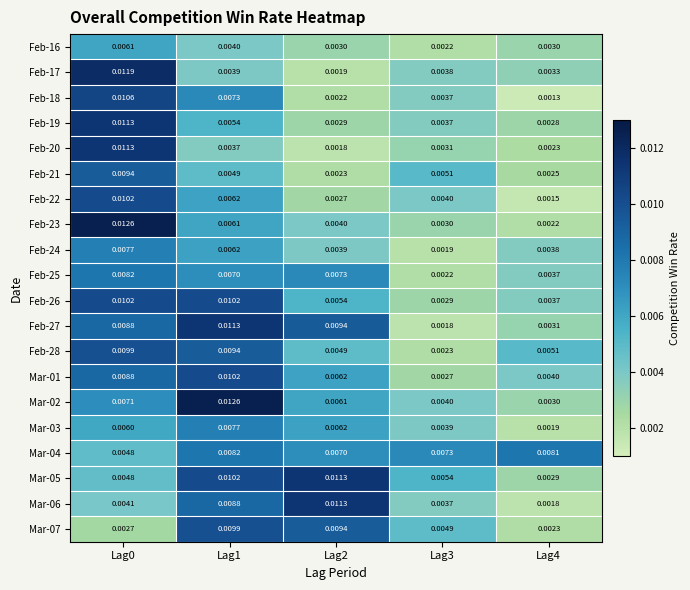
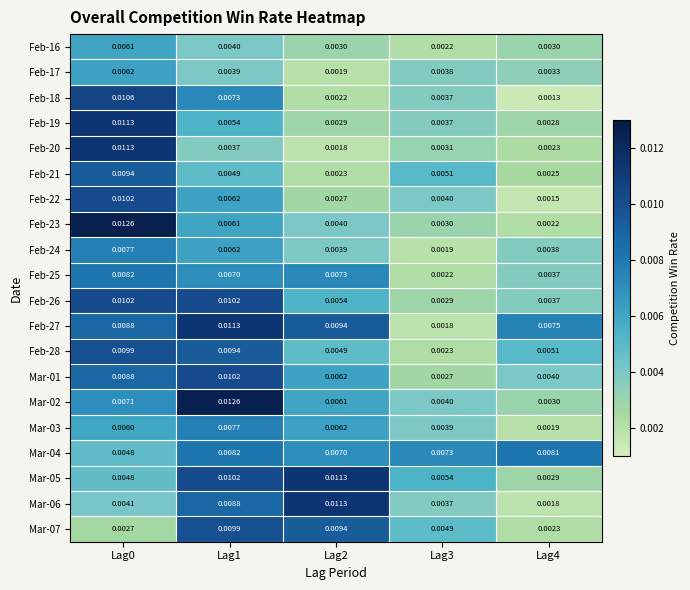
Feb-17, Lag0: 0.0119 -> 0.0062
Feb-27, Lag4: 0.0031 -> 0.0075
